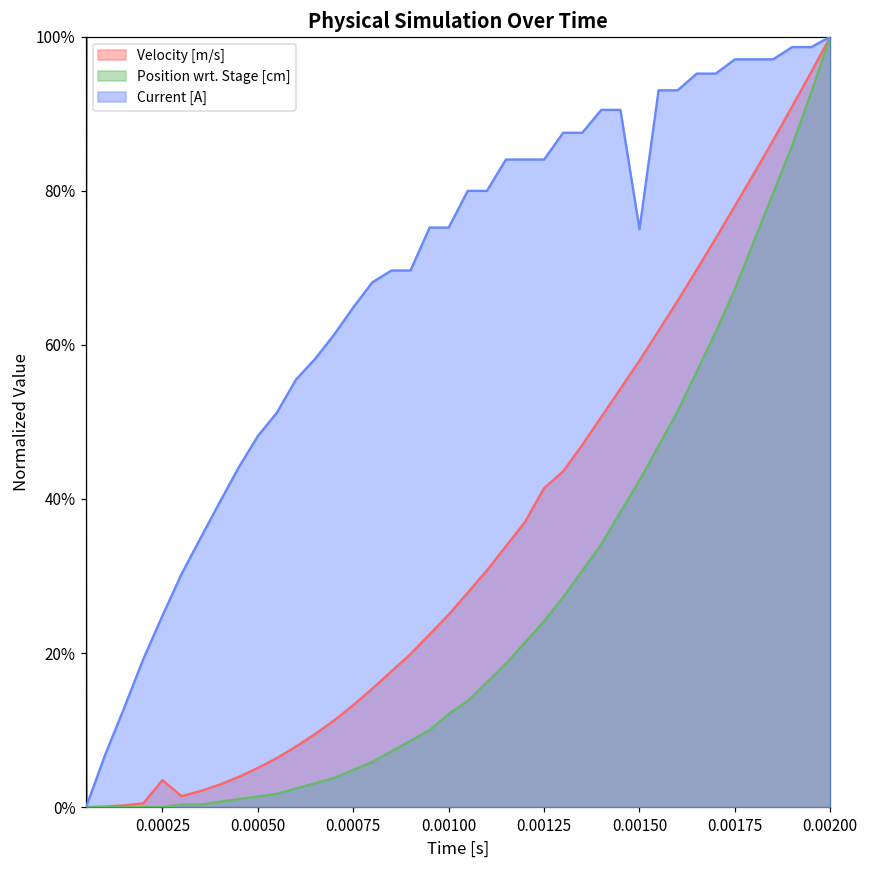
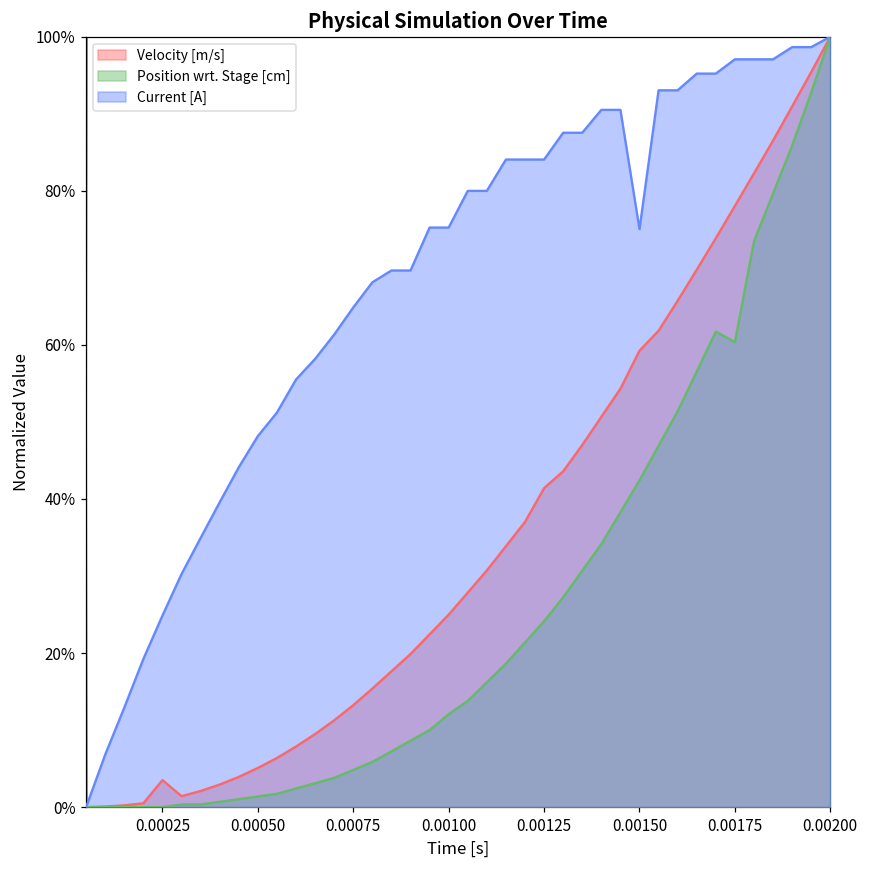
Velocity [m/s], 0.00150: 58% -> 59%
Position wrt. Stage [cm], 0.00175: 67% -> 60%
